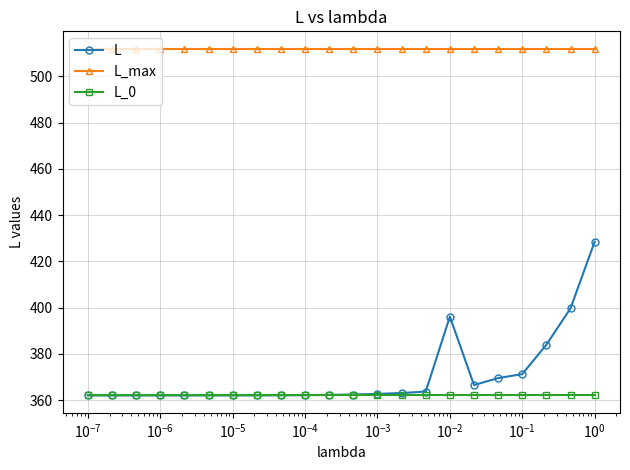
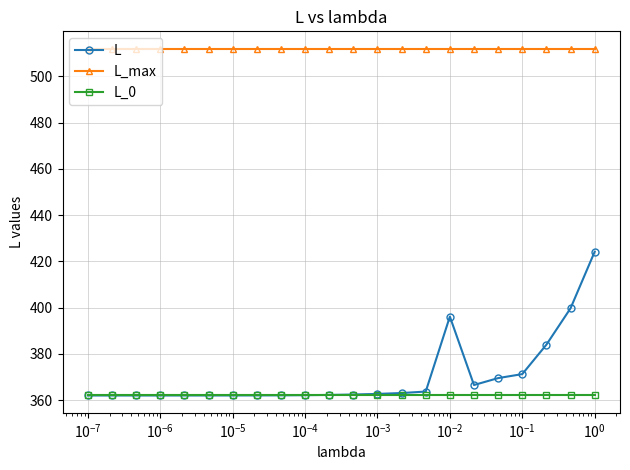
L, 10^0: 429 -> 424
